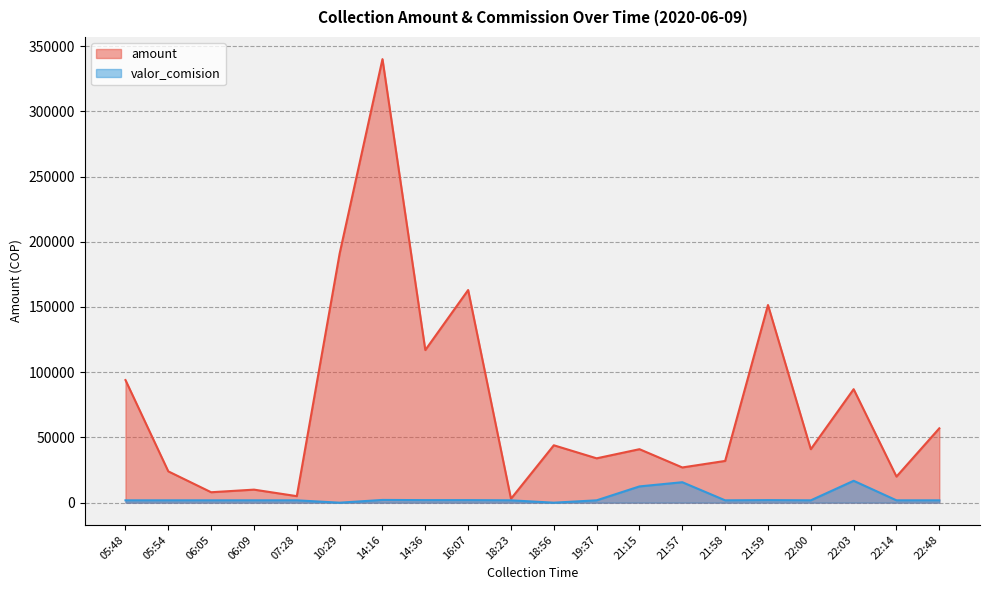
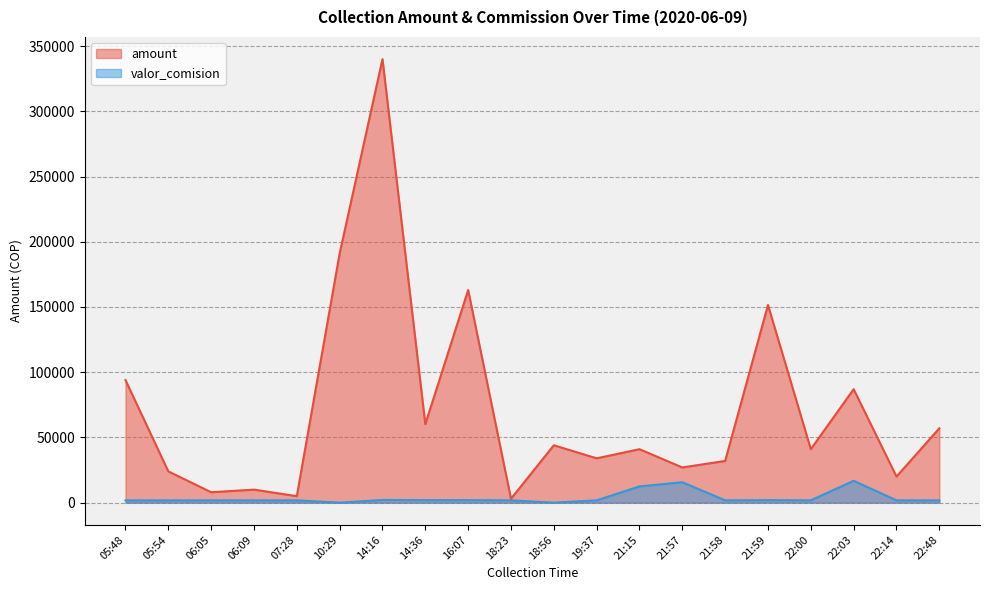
amount, 14:36: 117000 -> 60000
